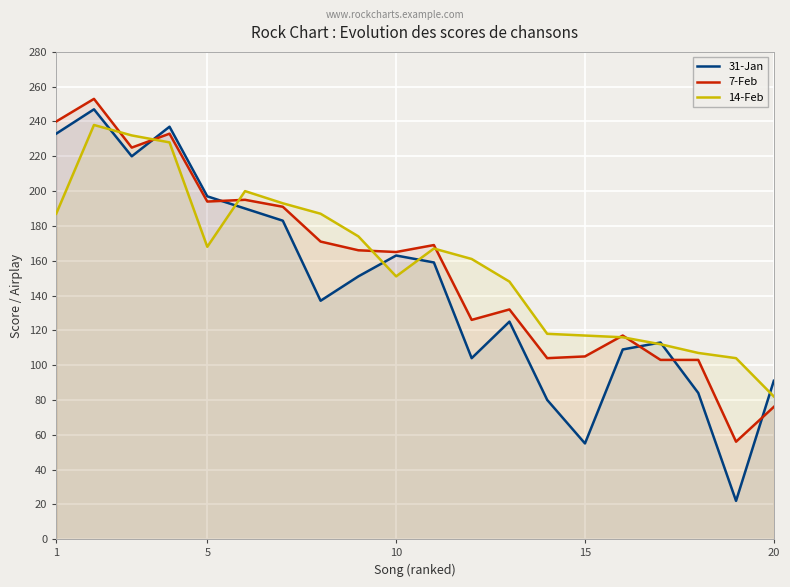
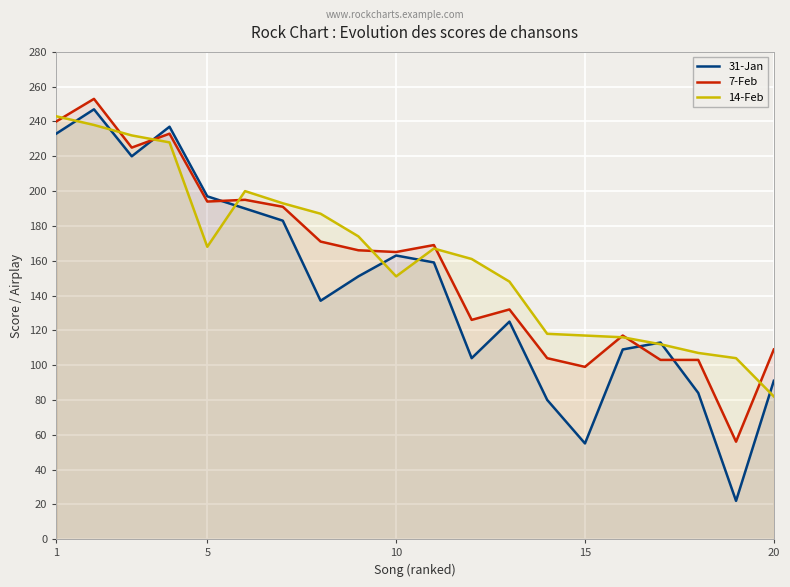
14-Feb, 1: 187 -> 243
7-Feb, 15: 105 -> 99
7-Feb, 20: 76 -> 109
